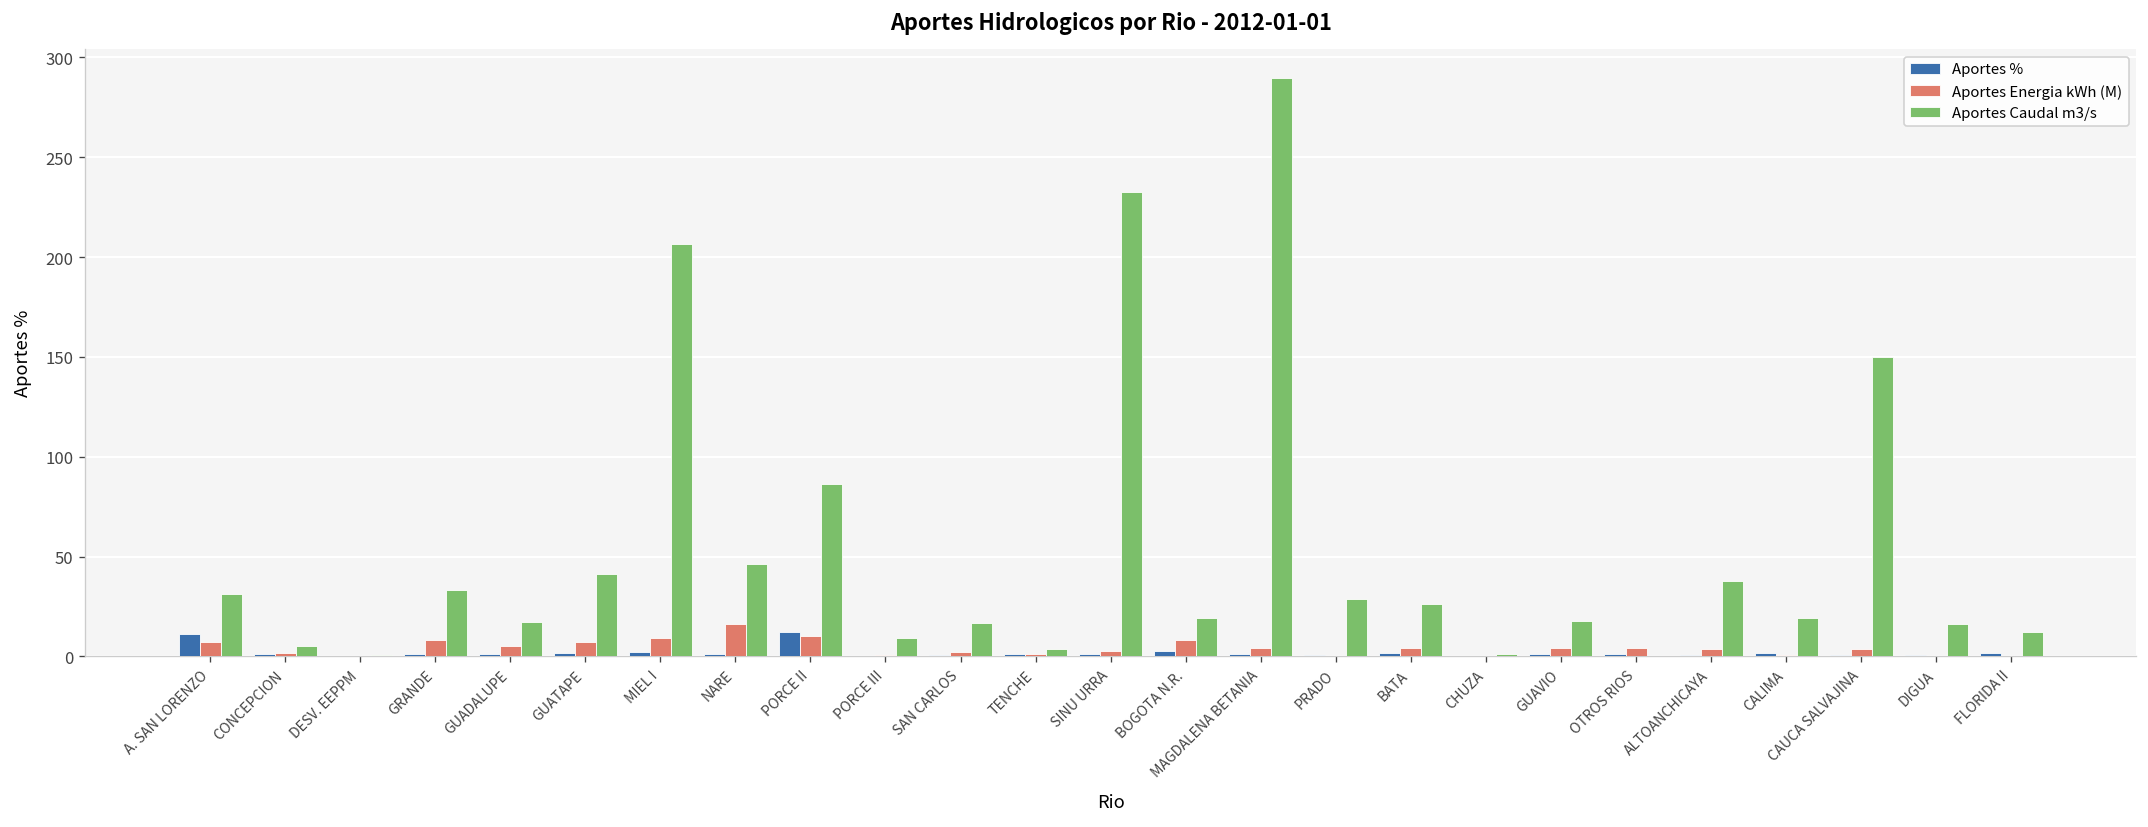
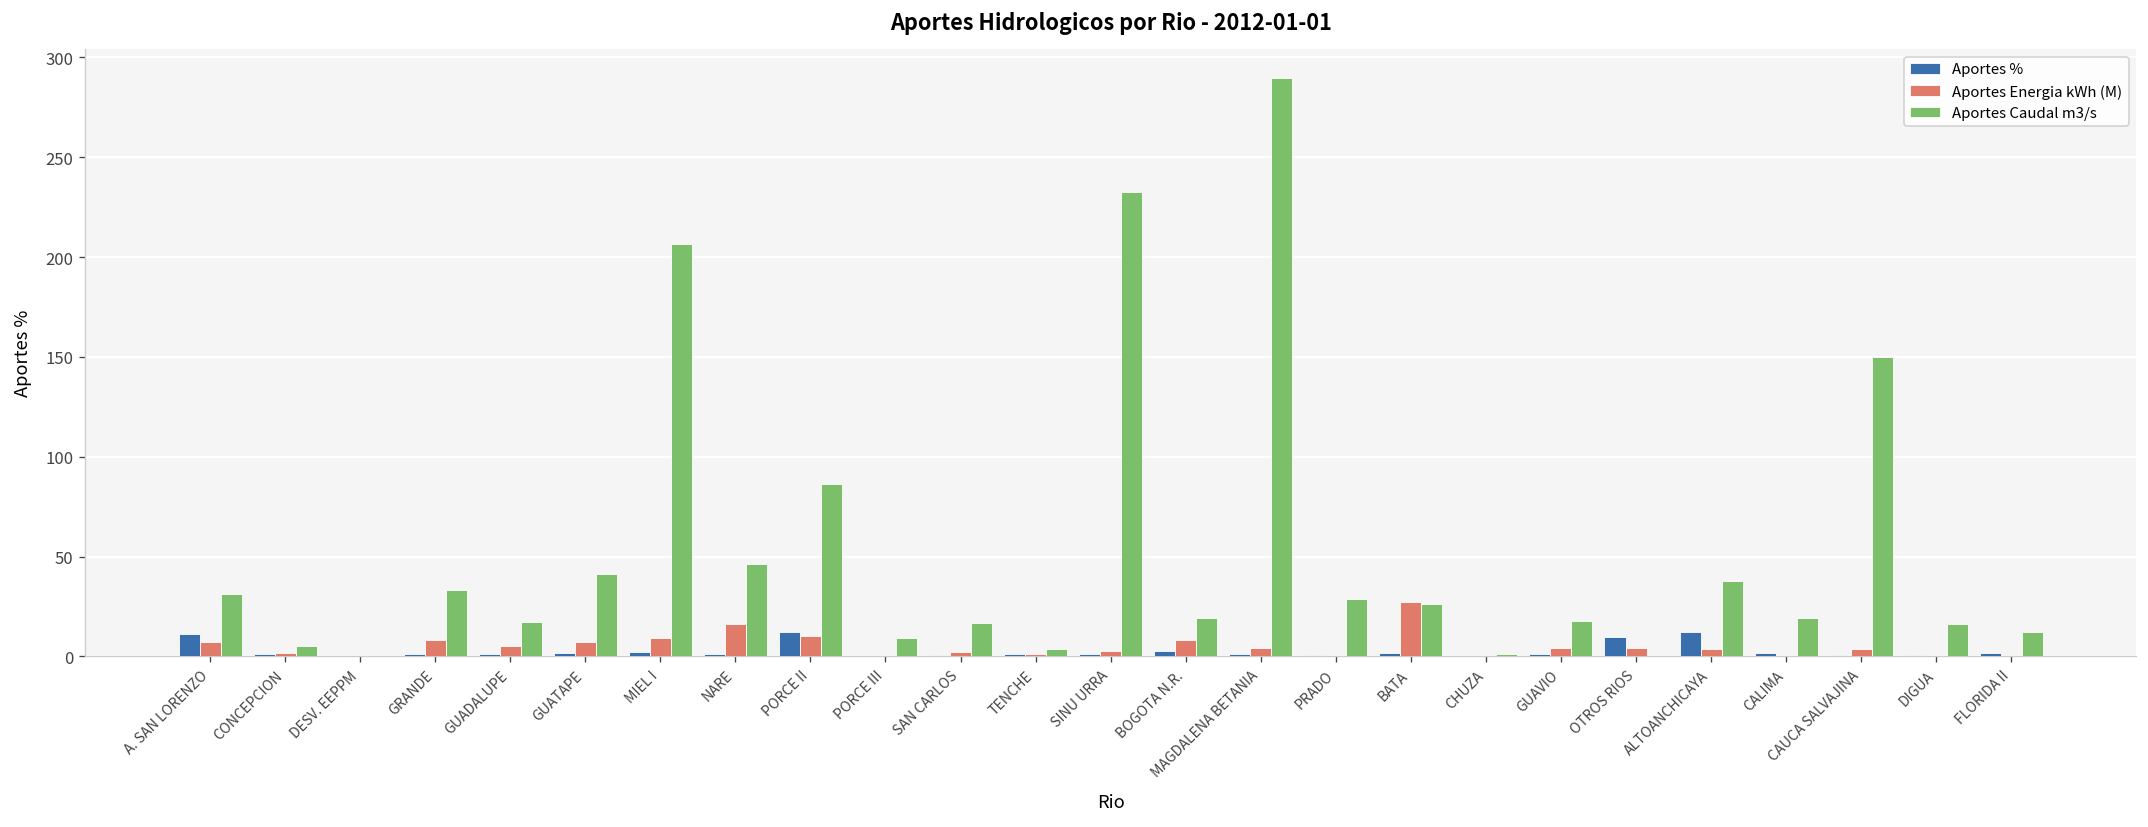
Aportes Energia kWh (M), BATA: 4 -> 27
Aportes %, OTROS RIOS: 1 -> 10
Aportes %, ALTOANCHICAYA: 1 -> 12
